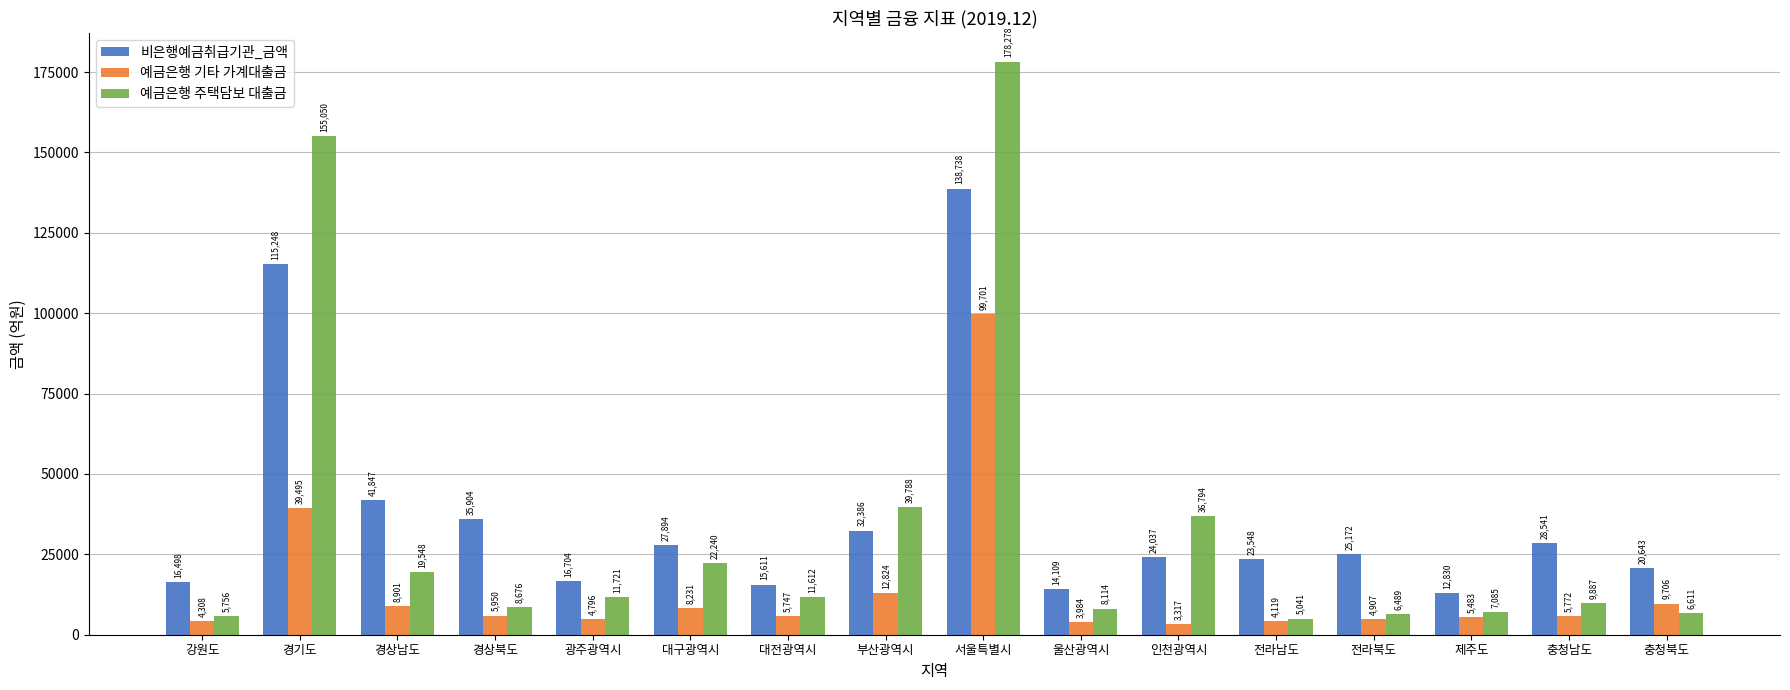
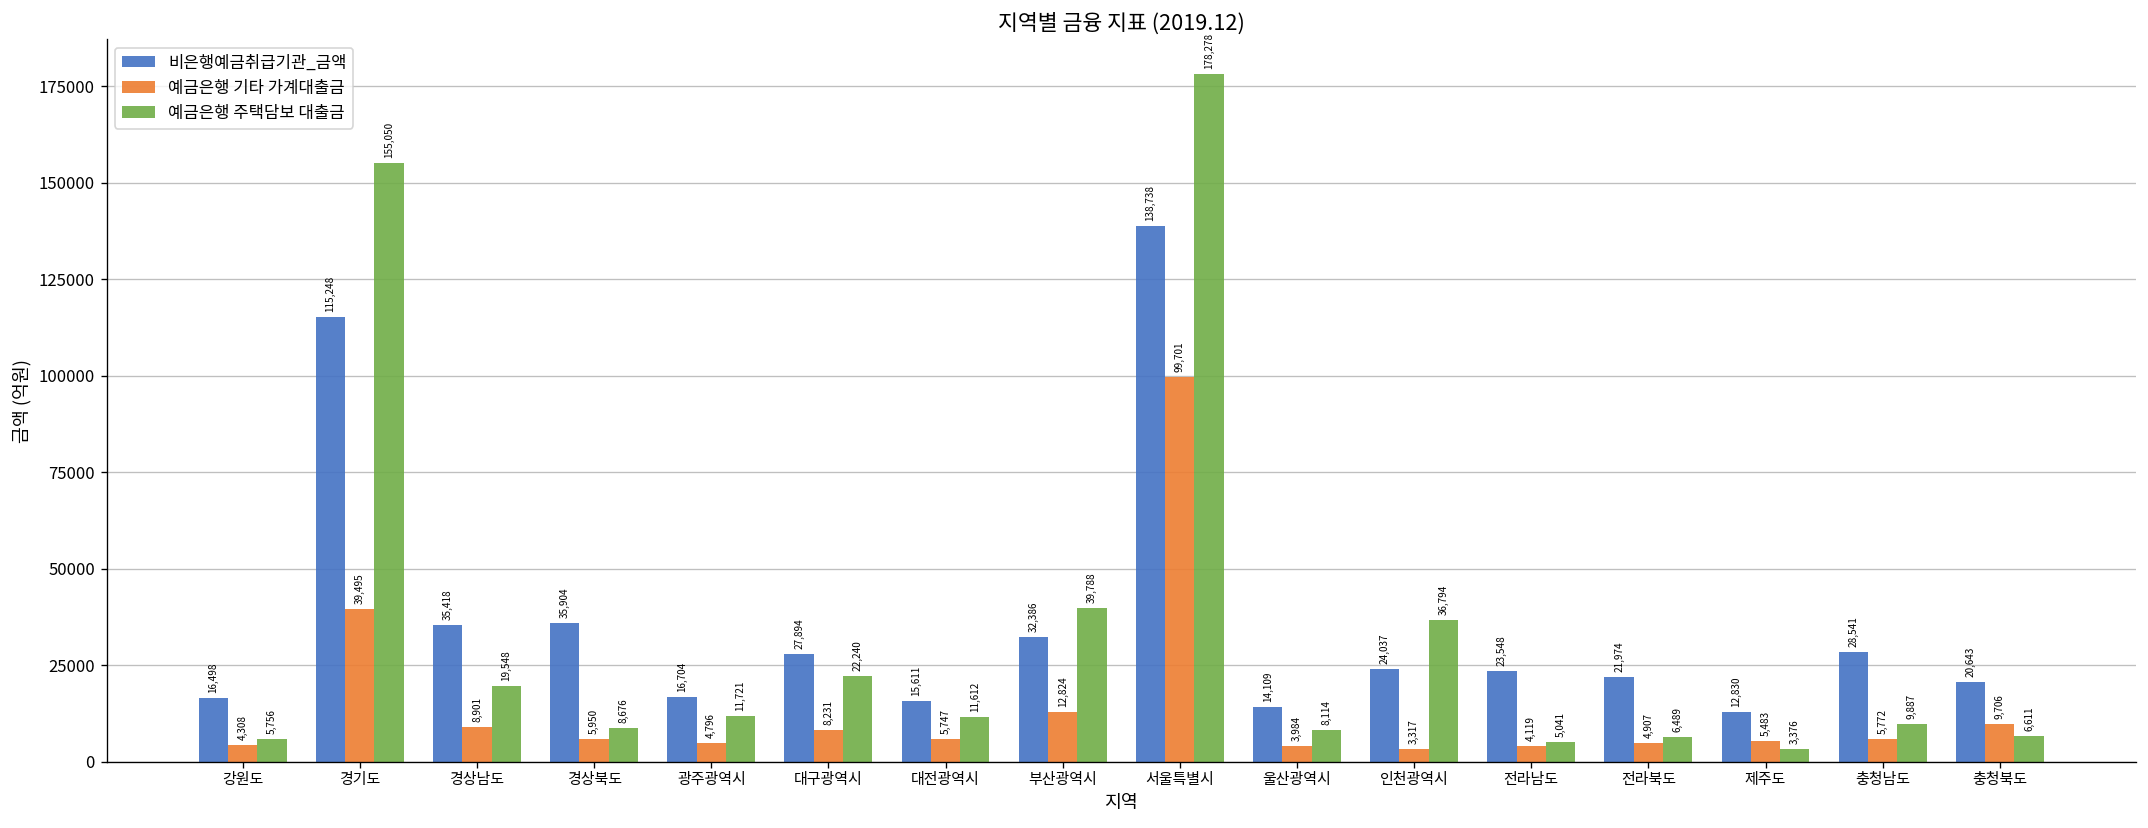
비은행예금취급기관_금액, 경상남도: 41,847 -> 35,418
비은행예금취급기관_금액, 전라북도: 25,172 -> 21,974
예금은행 주택담보 대출금, 제주도: 7,085 -> 3,376
